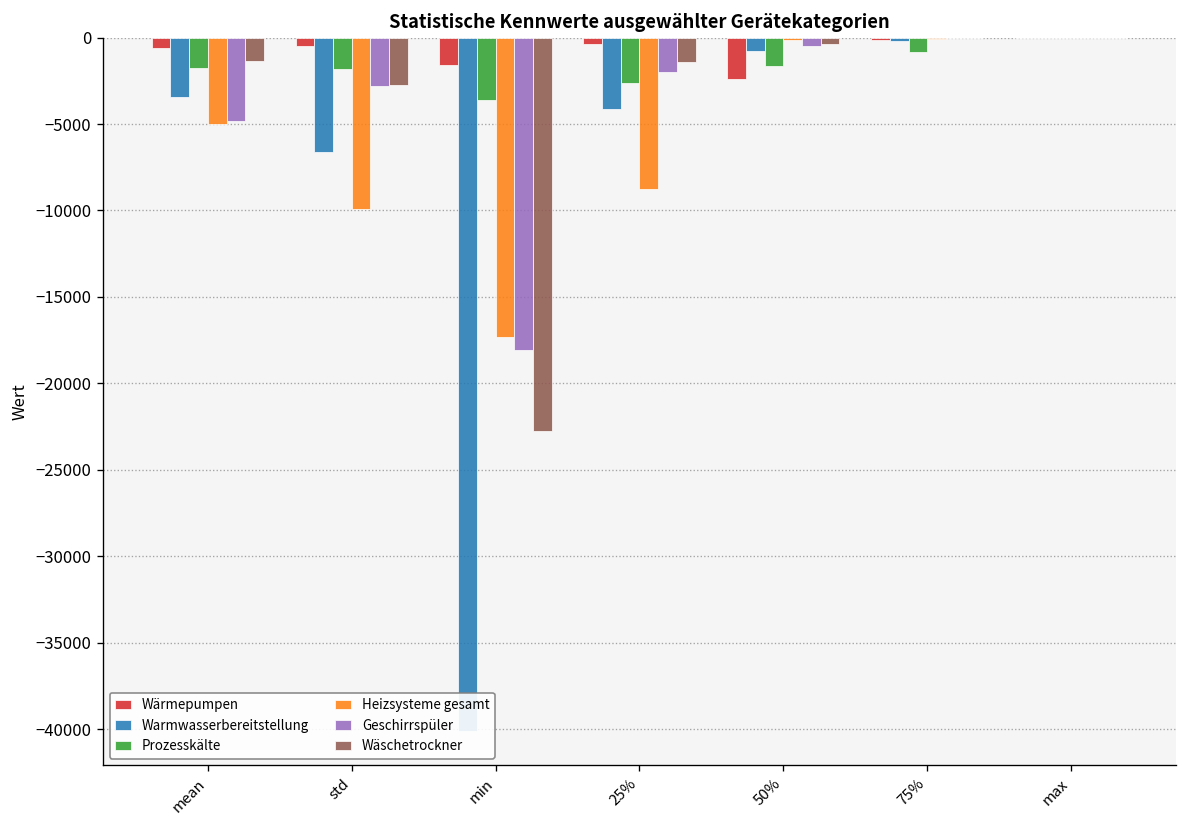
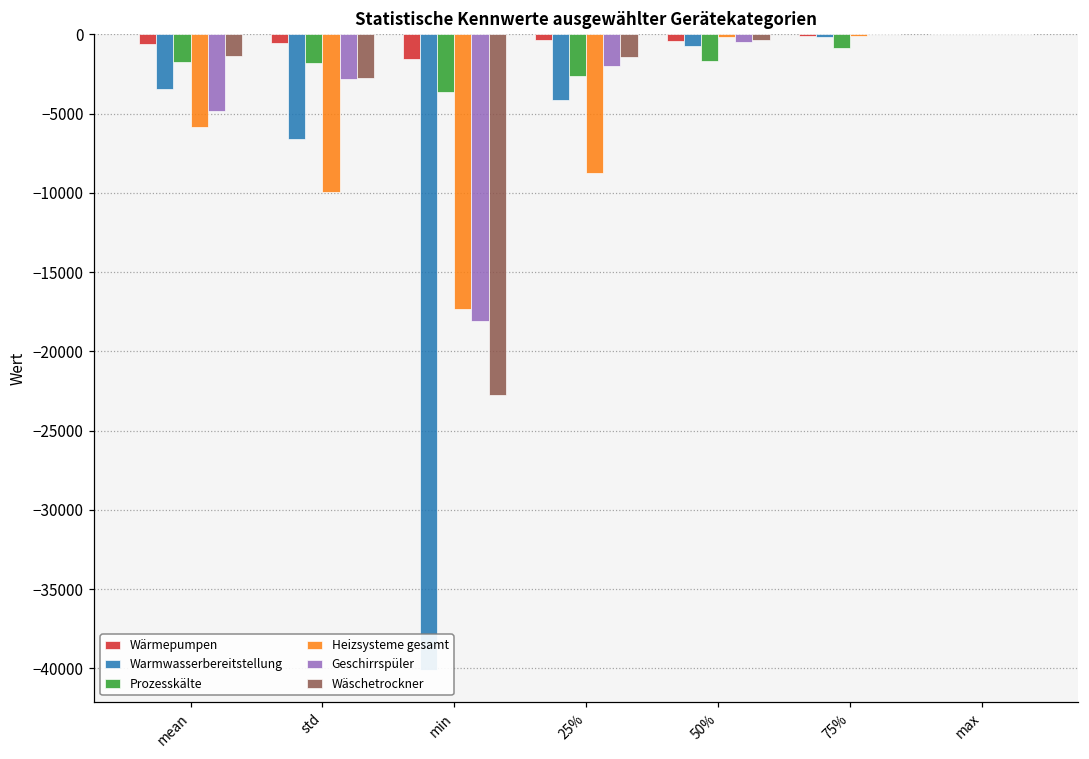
Heizsysteme gesamt, mean: -5000 -> -5800
Wärmepumpen, 50%: -2400 -> -400
